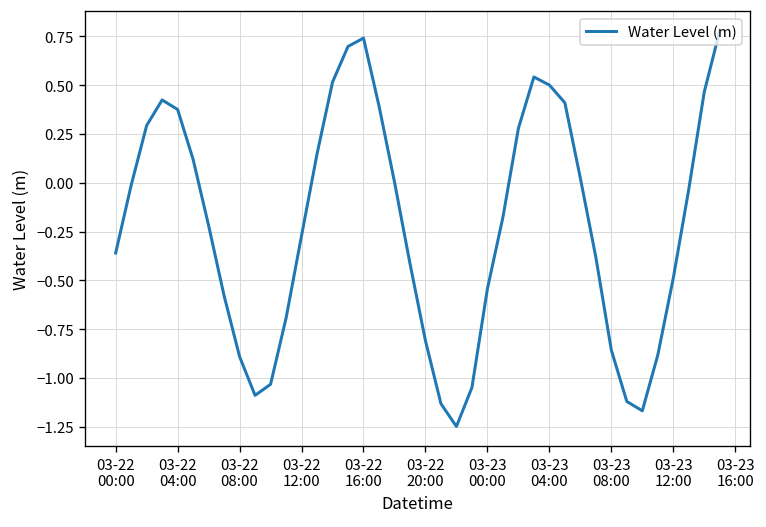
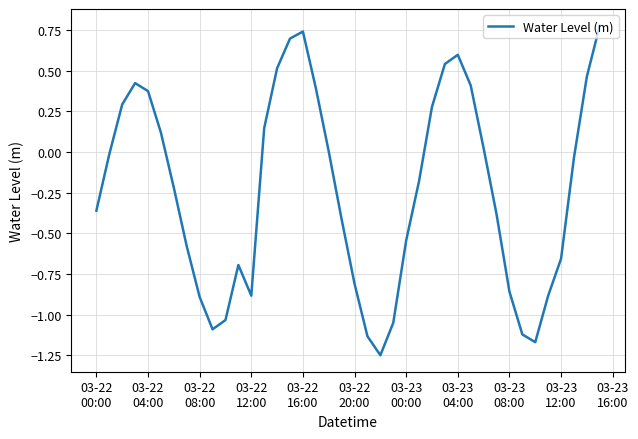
03-22 12:00: -0.27 -> -0.88
03-23 04:00: 0.50 -> 0.60
03-23 12:00: -0.49 -> -0.66
